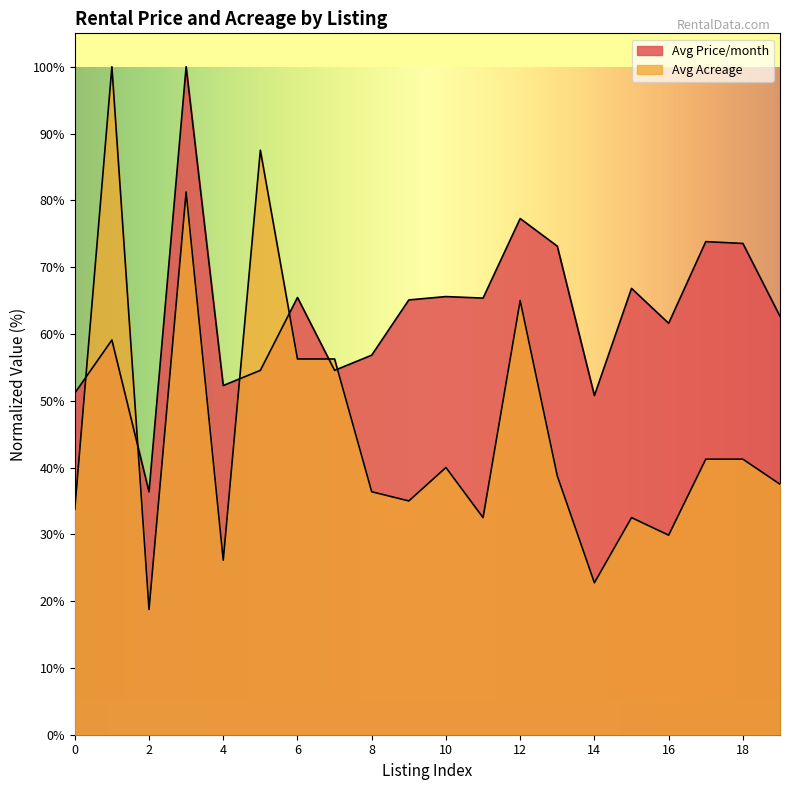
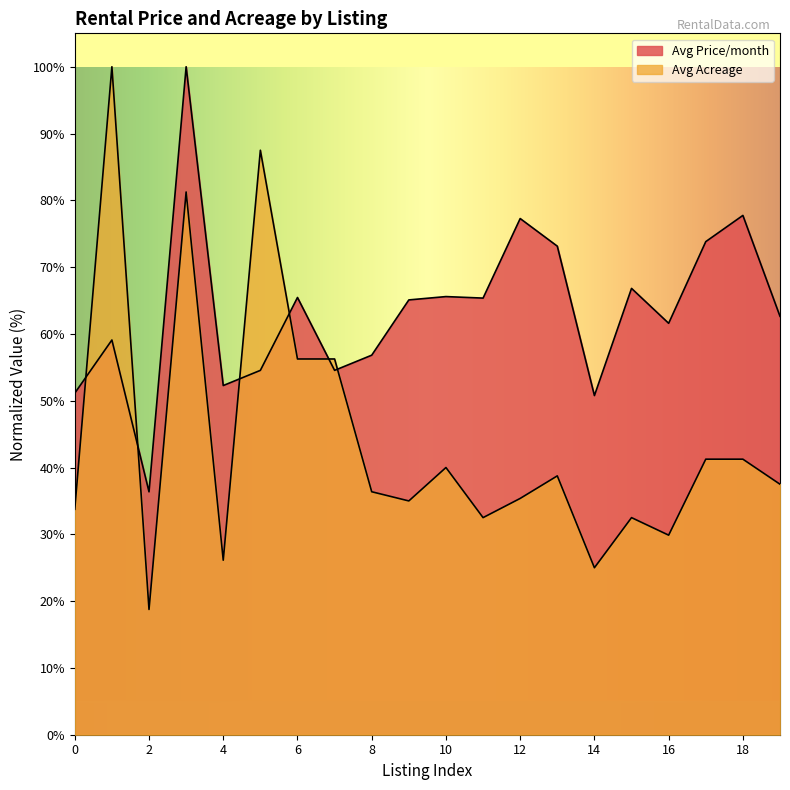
Avg Acreage, 12: 65% -> 35%
Avg Acreage, 14: 23% -> 25%
Avg Price/month, 18: 74% -> 78%
